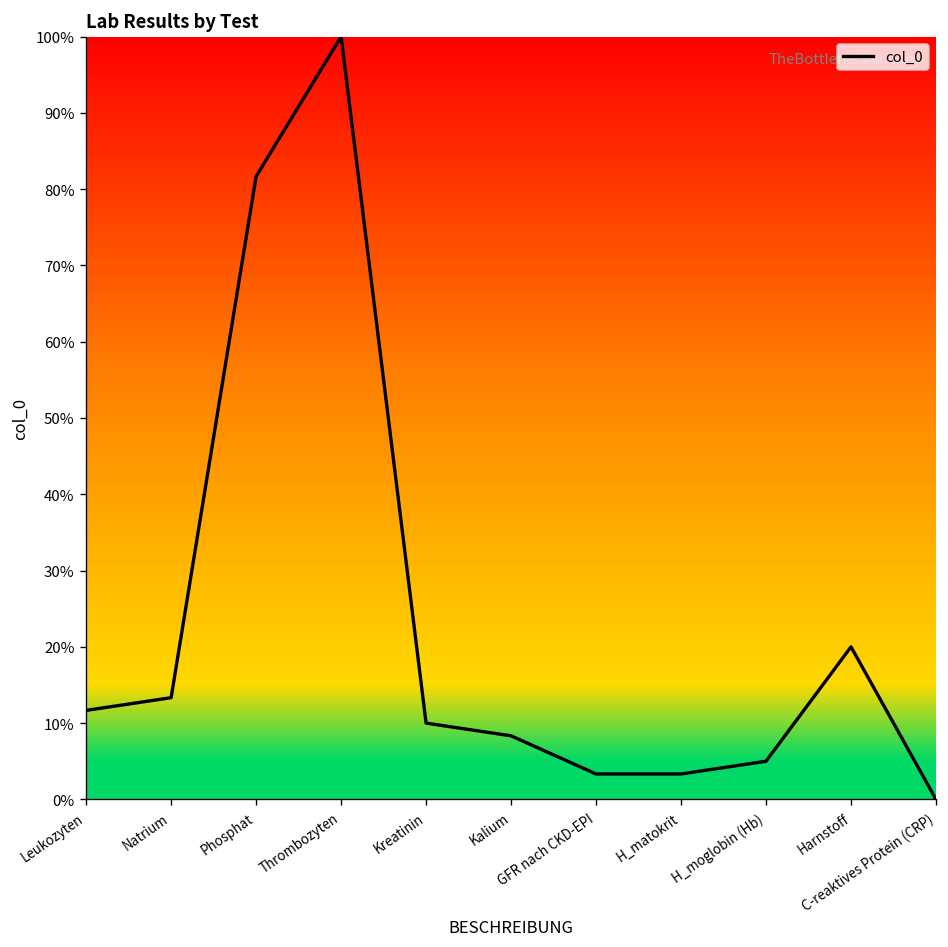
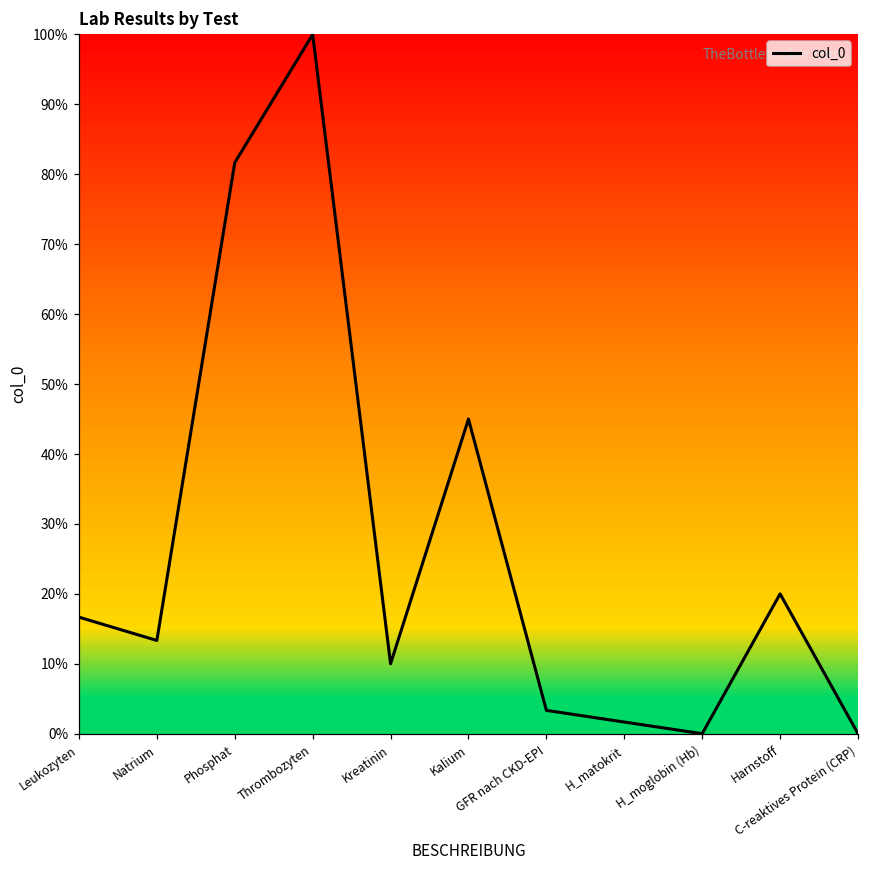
Leukozyten: 12% -> 17%
Kalium: 8% -> 45%
H_matokrit: 3% -> 2%
H_moglobin (Hb): 5% -> 0%
